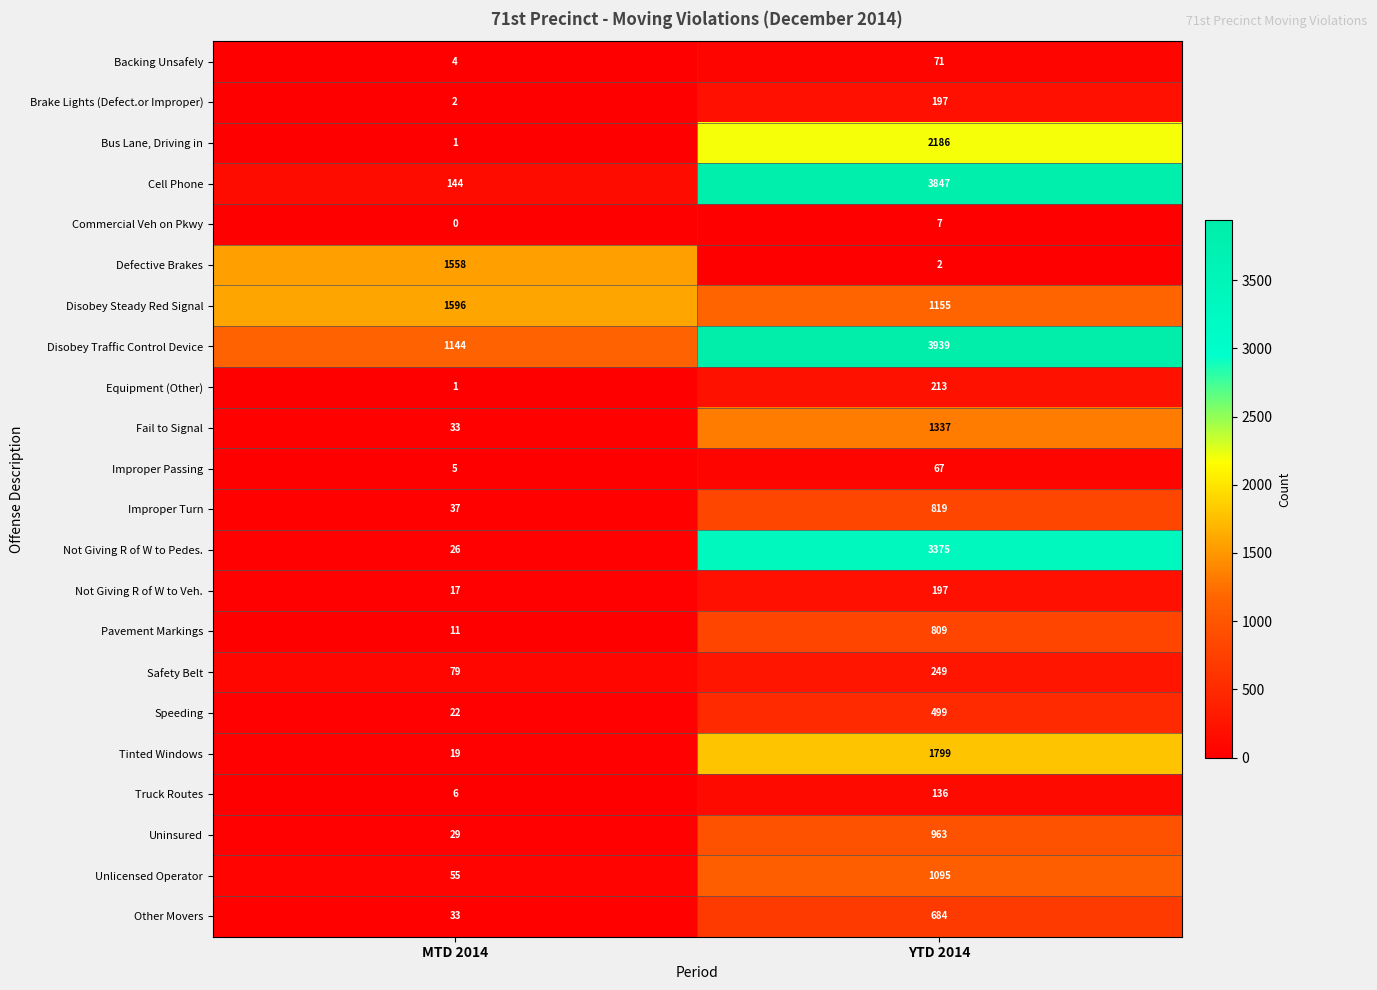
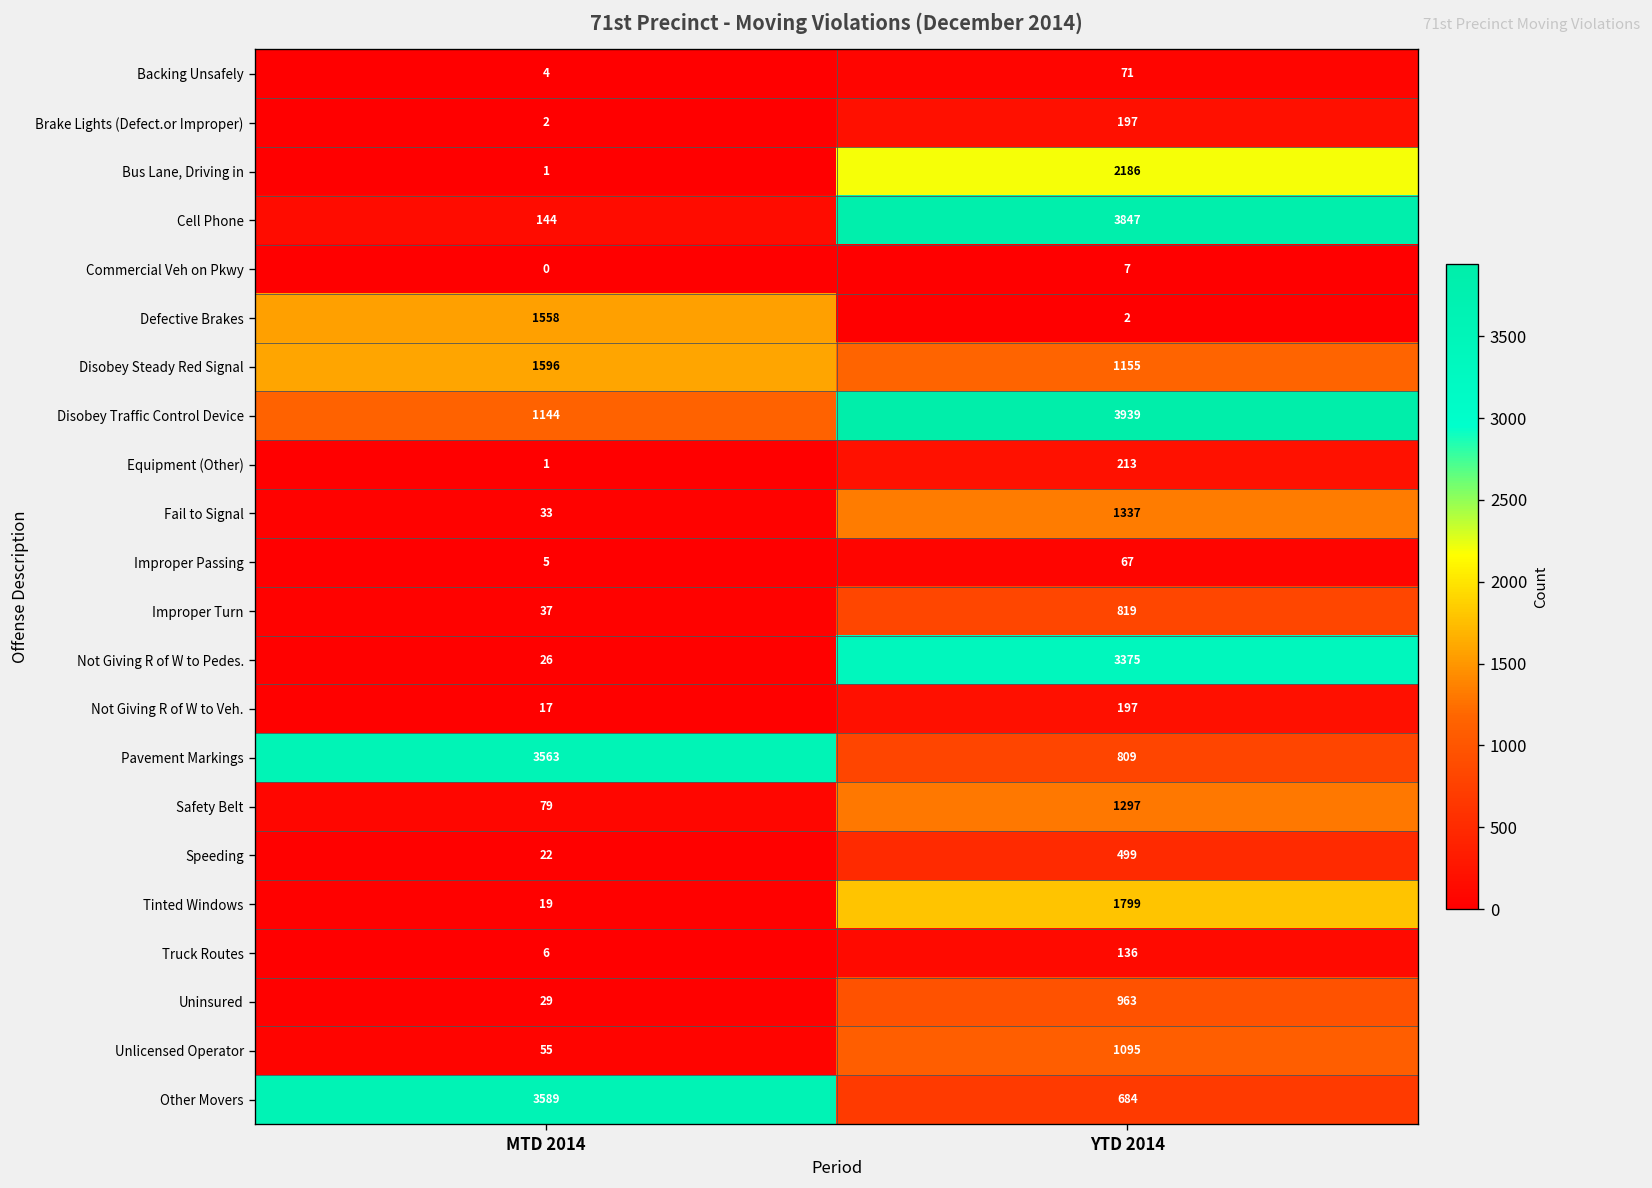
Pavement Markings, MTD 2014: 11 -> 3563
Safety Belt, YTD 2014: 249 -> 1297
Other Movers, MTD 2014: 33 -> 3589
